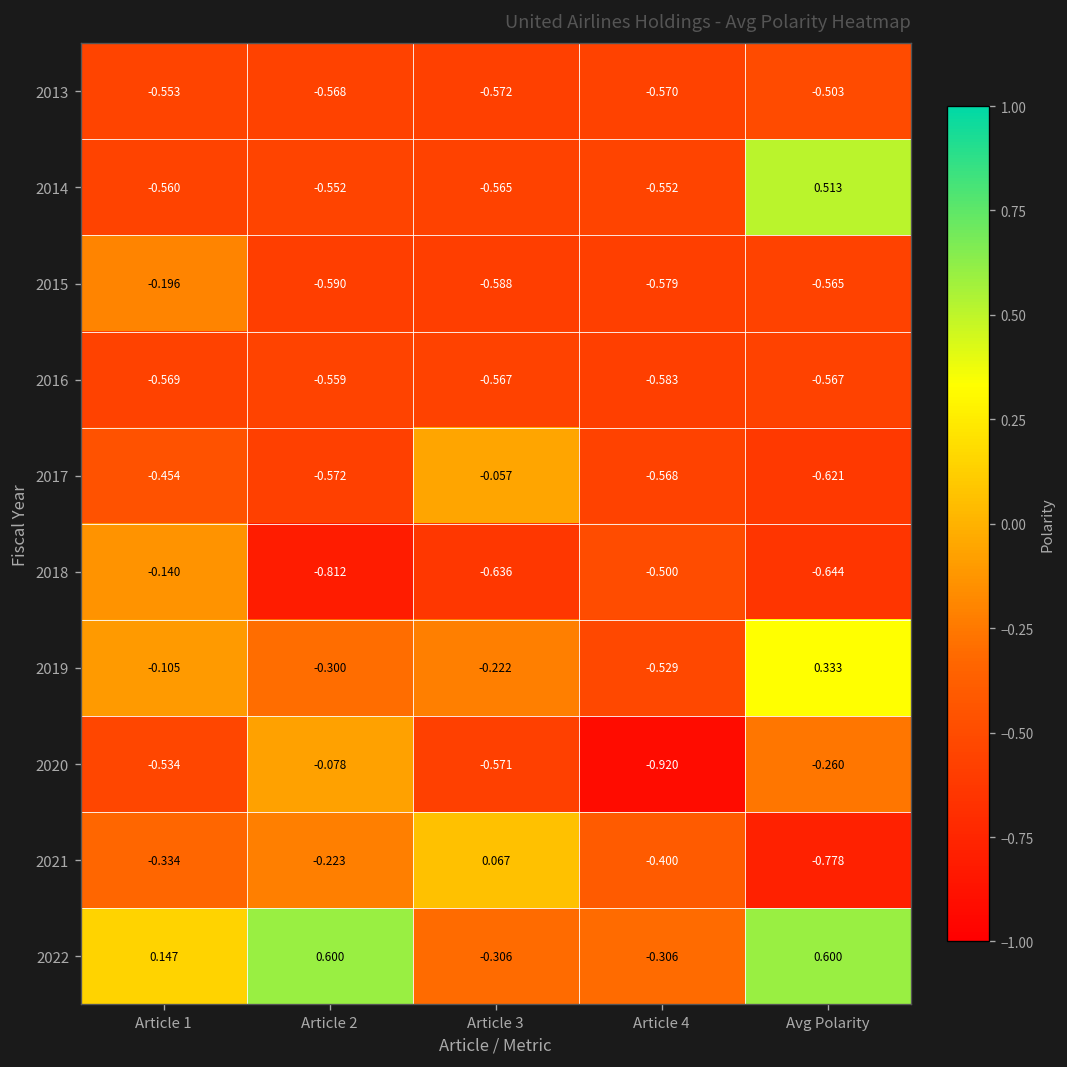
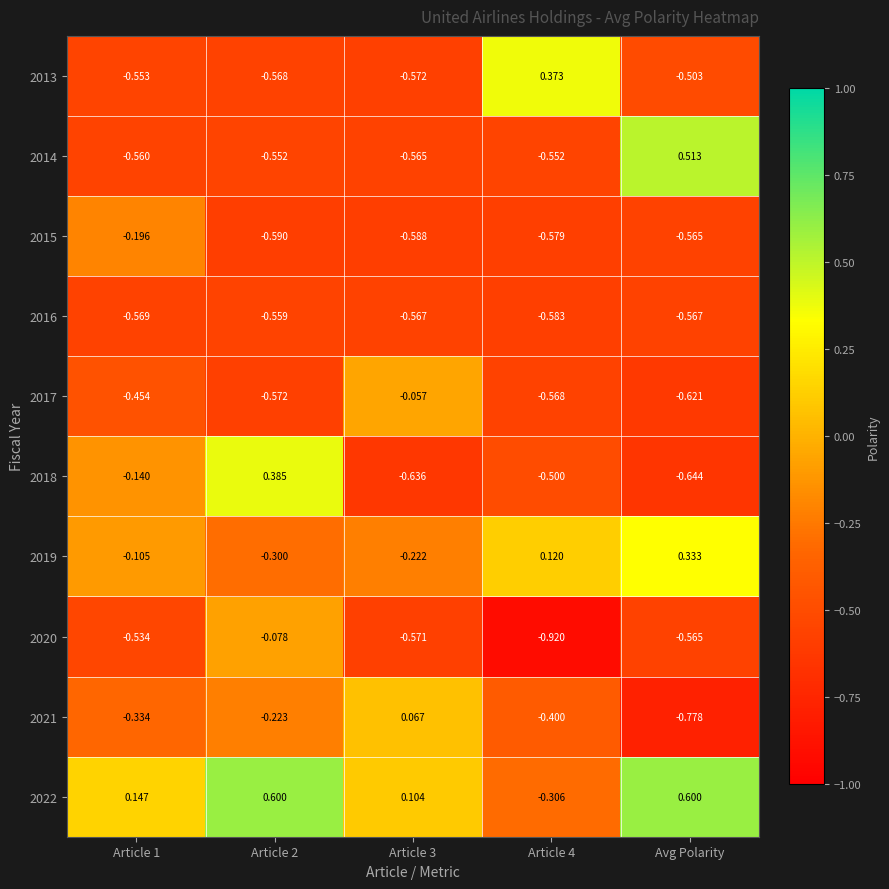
2013, Article 4: -0.570 -> 0.373
2018, Article 2: -0.812 -> 0.385
2019, Article 4: -0.529 -> 0.120
2020, Avg Polarity: -0.260 -> -0.565
2022, Article 3: -0.306 -> 0.104
